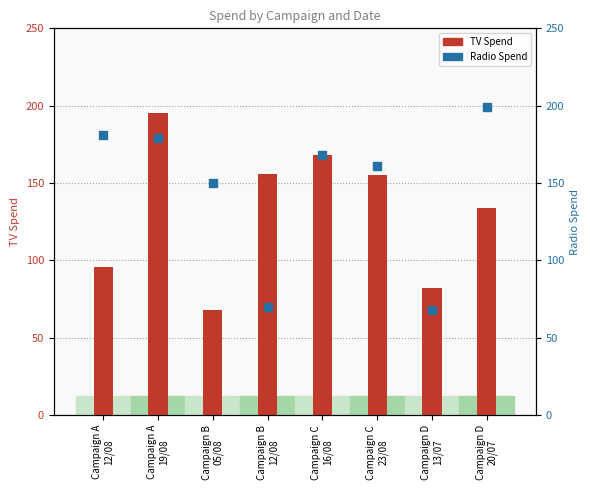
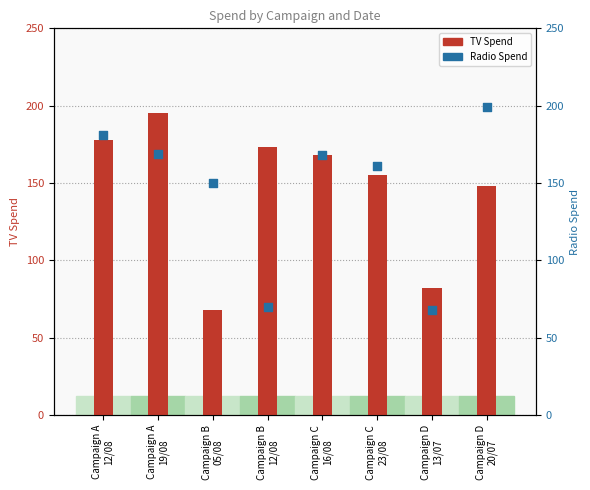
TV Spend, Campaign A 12/08: 96 -> 178
TV Spend, Campaign B 12/08: 156 -> 173
TV Spend, Campaign D 20/07: 134 -> 148
Radio Spend, Campaign A 19/08: 179 -> 169
